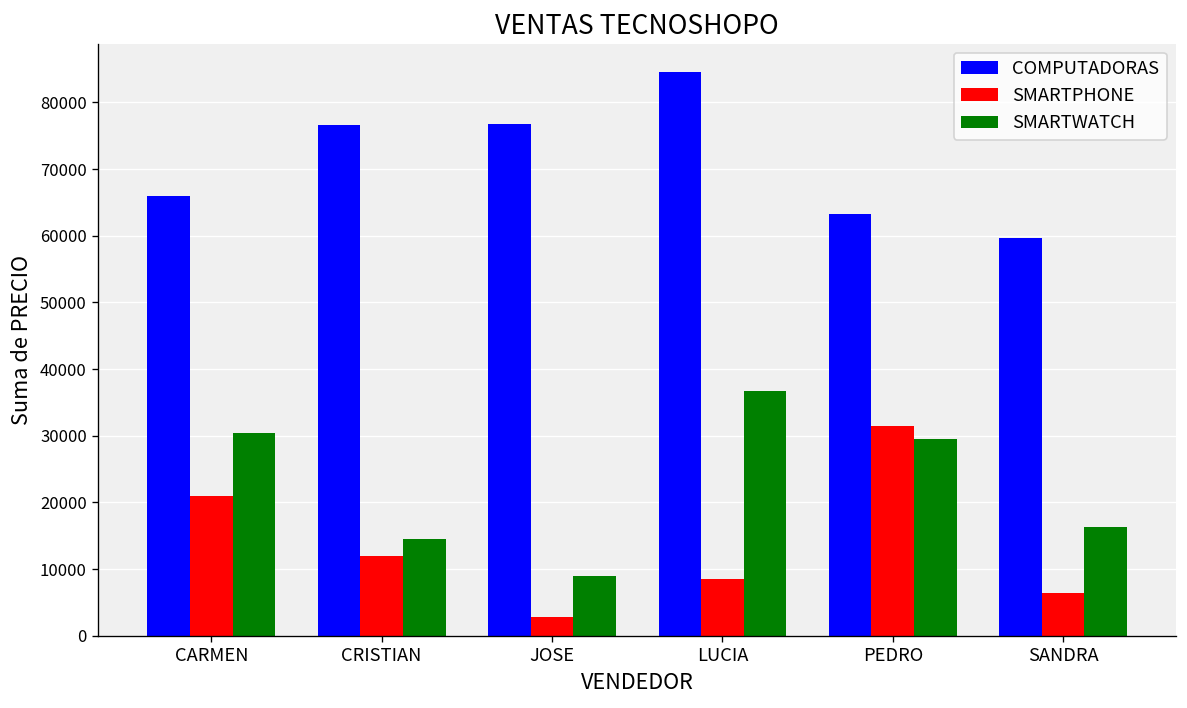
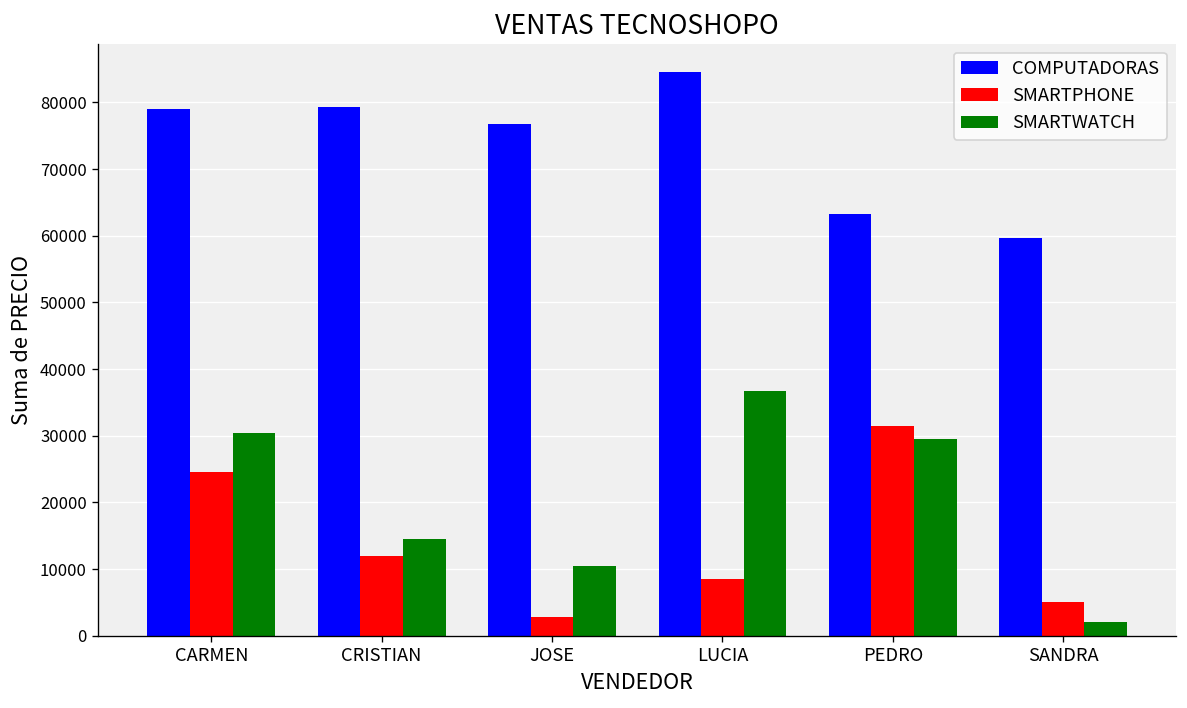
COMPUTADORAS, CARMEN: 66000 -> 79000
SMARTPHONE, CARMEN: 21000 -> 25000
COMPUTADORAS, CRISTIAN: 77000 -> 79000
SMARTWATCH, JOSE: 9000 -> 10000
SMARTPHONE, SANDRA: 6000 -> 5000
SMARTWATCH, SANDRA: 16000 -> 2000
